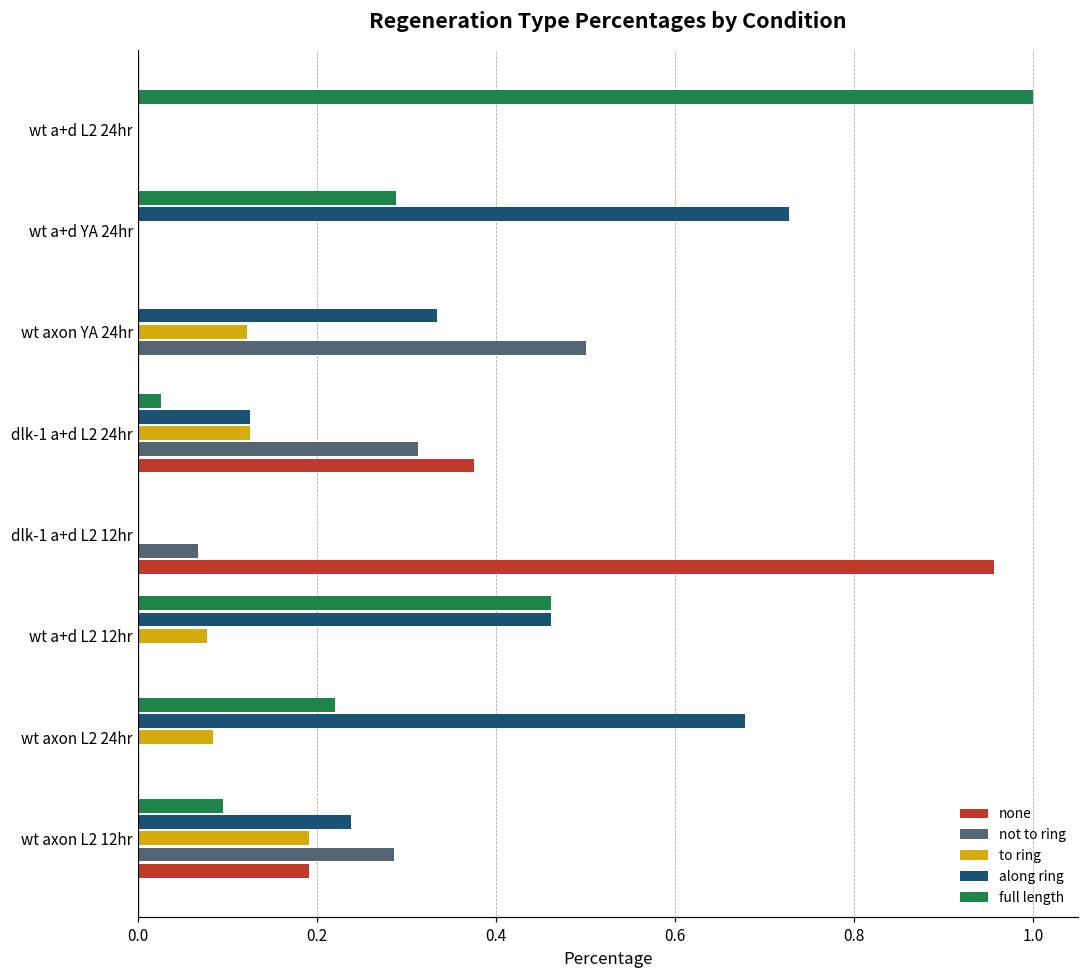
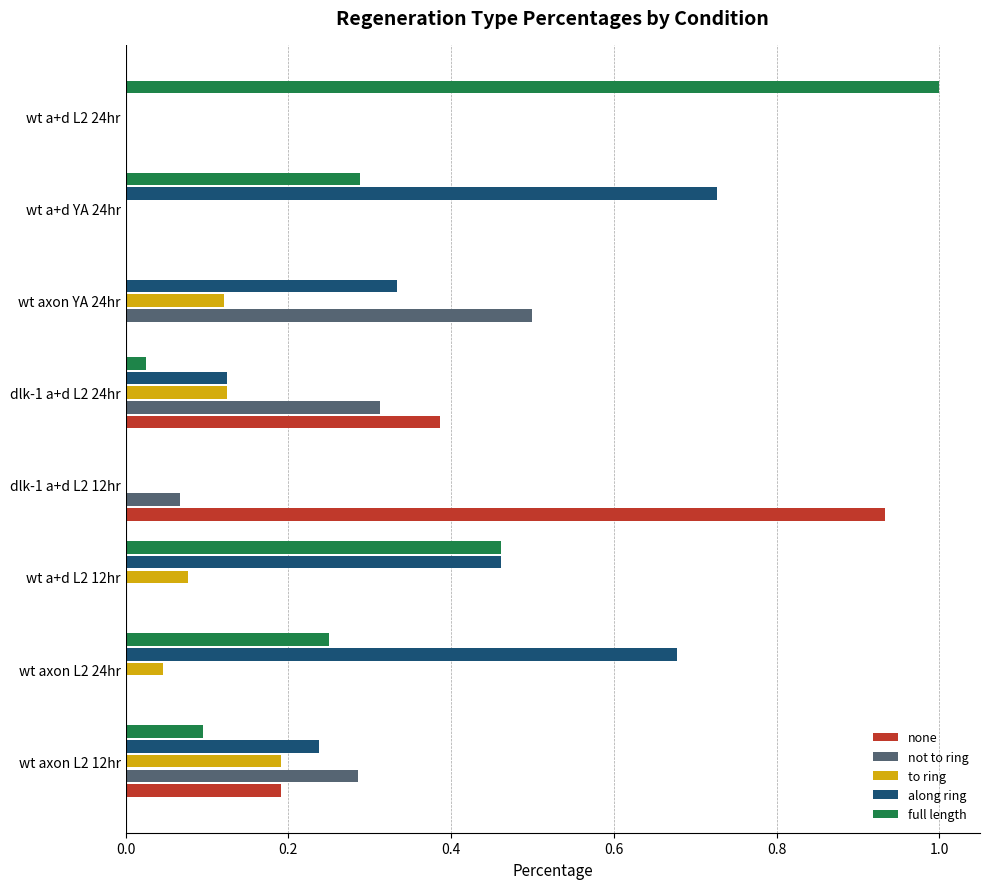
none, dlk-1 a+d L2 24hr: 0.38 -> 0.39
none, dlk-1 a+d L2 12hr: 0.96 -> 0.93
full length, wt axon L2 24hr: 0.22 -> 0.25
to ring, wt axon L2 24hr: 0.08 -> 0.05
